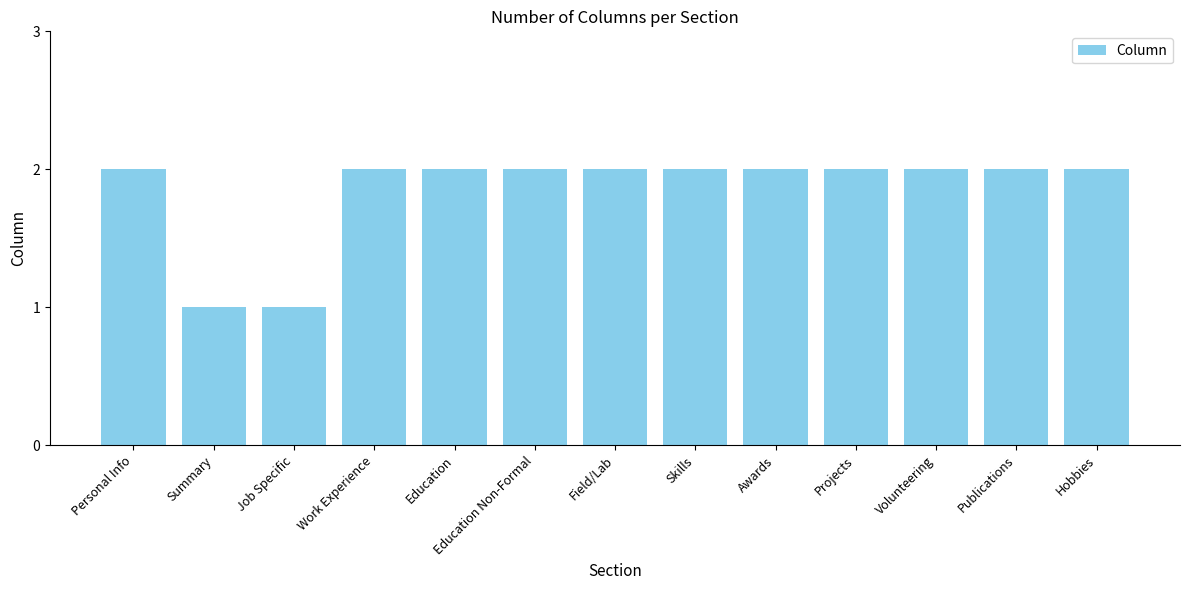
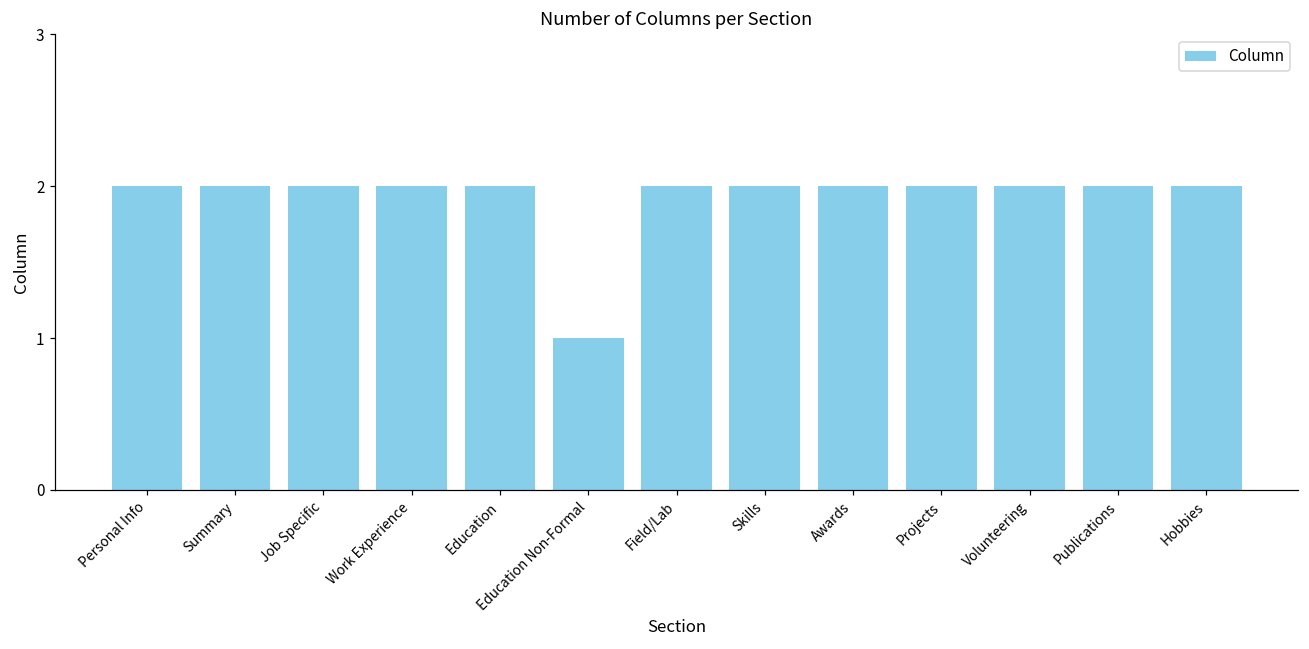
Summary: 1 -> 2
Job Specific: 1 -> 2
Education Non-Formal: 2 -> 1
